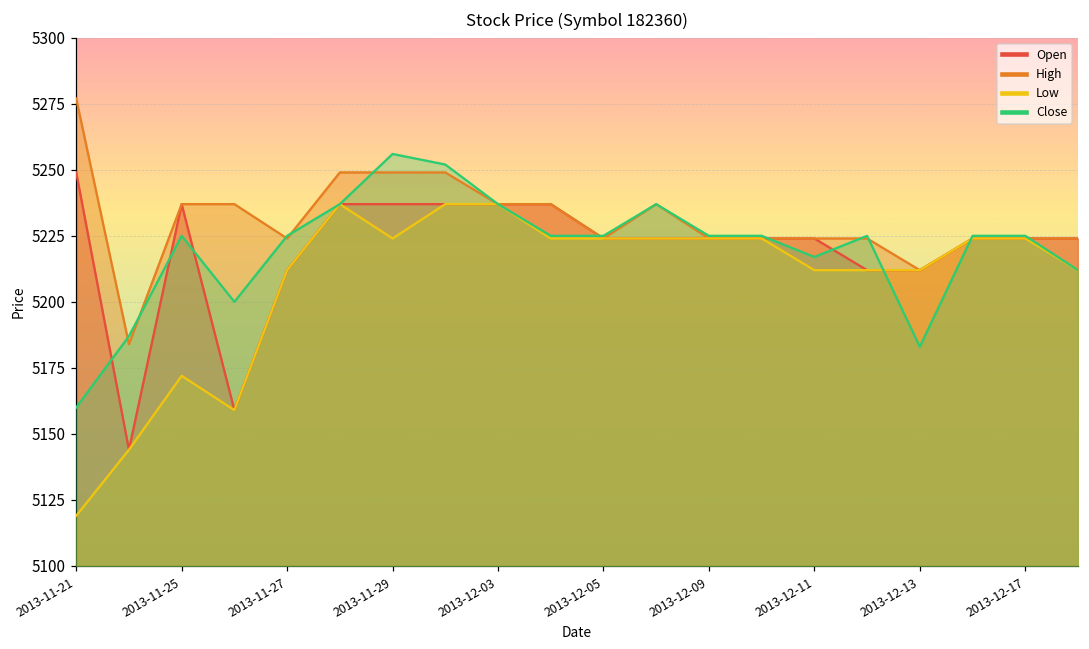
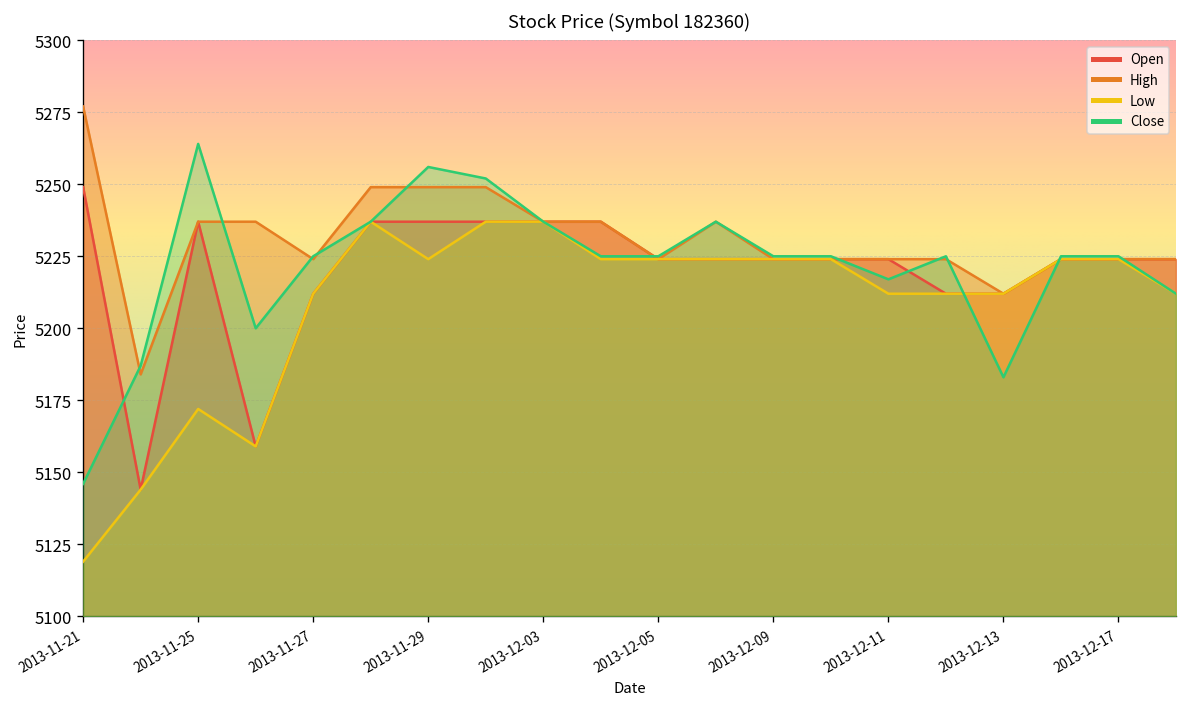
Close, 2013-11-21: 5160 -> 5146
Close, 2013-11-25: 5225 -> 5264
